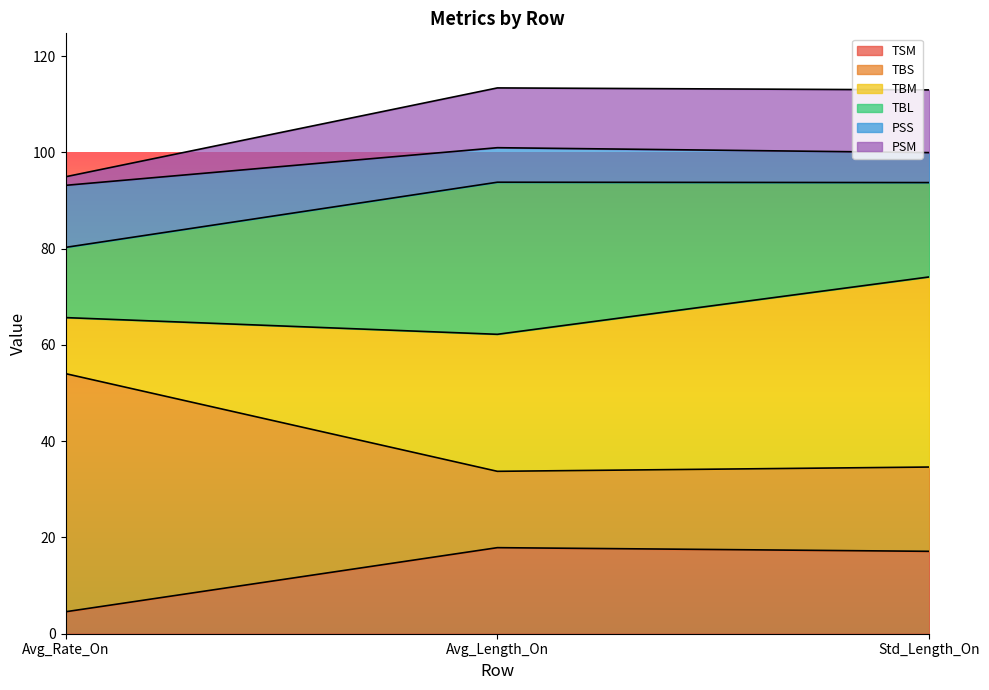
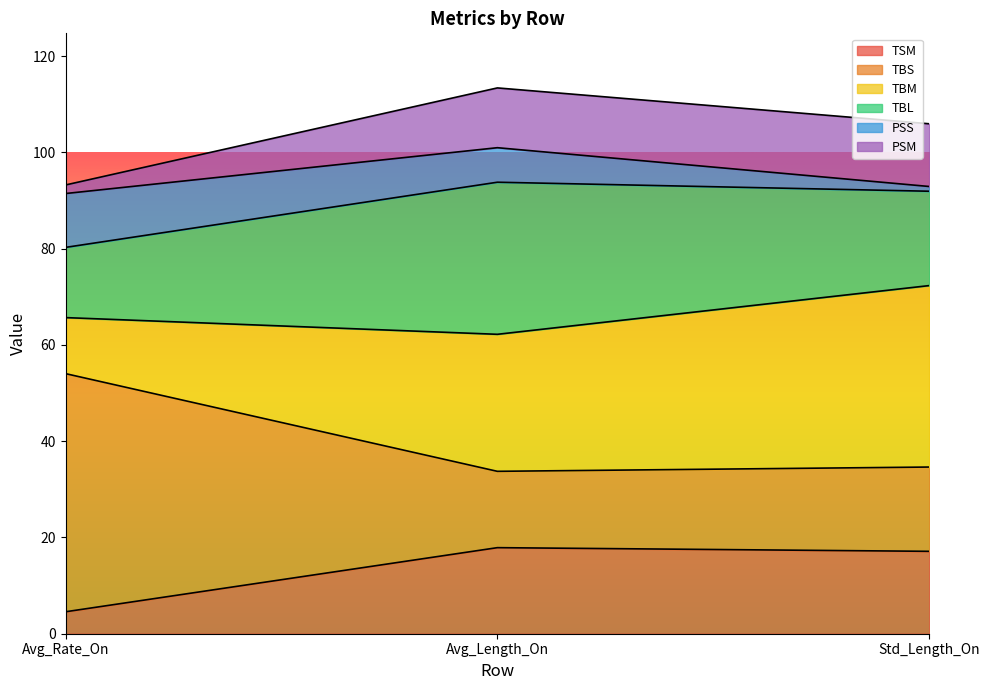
PSS, Avg_Rate_On: 13 -> 11
TBM, Std_Length_On: 40 -> 38
PSS, Std_Length_On: 6 -> 1
